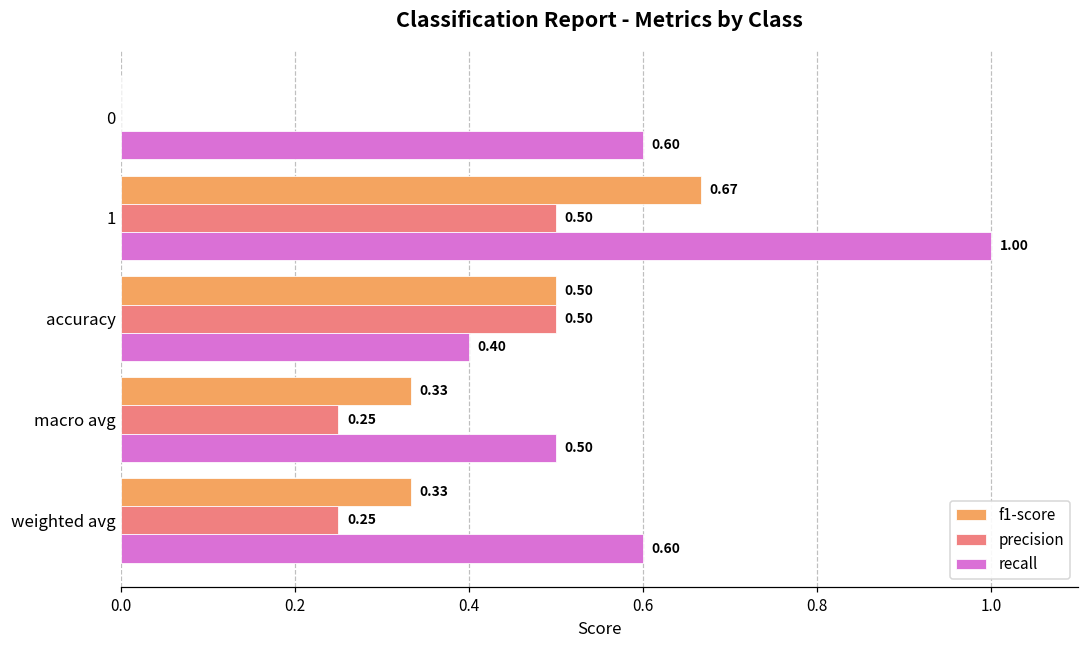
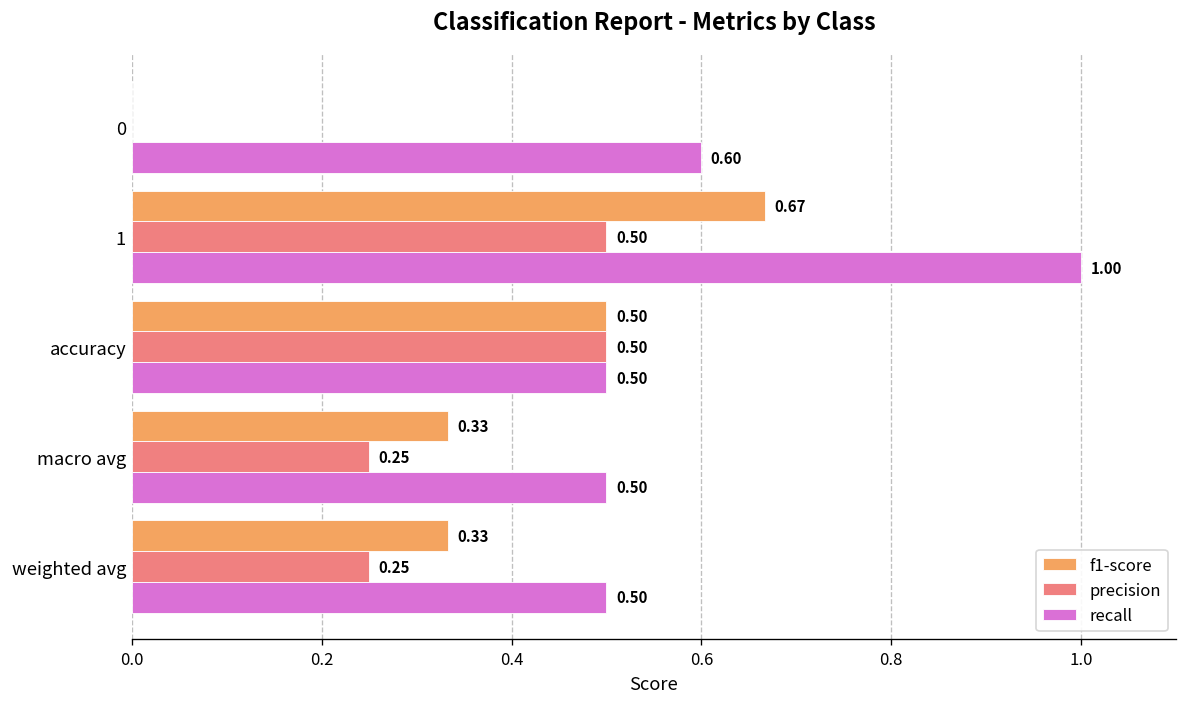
recall, accuracy: 0.40 -> 0.50
recall, weighted avg: 0.60 -> 0.50
